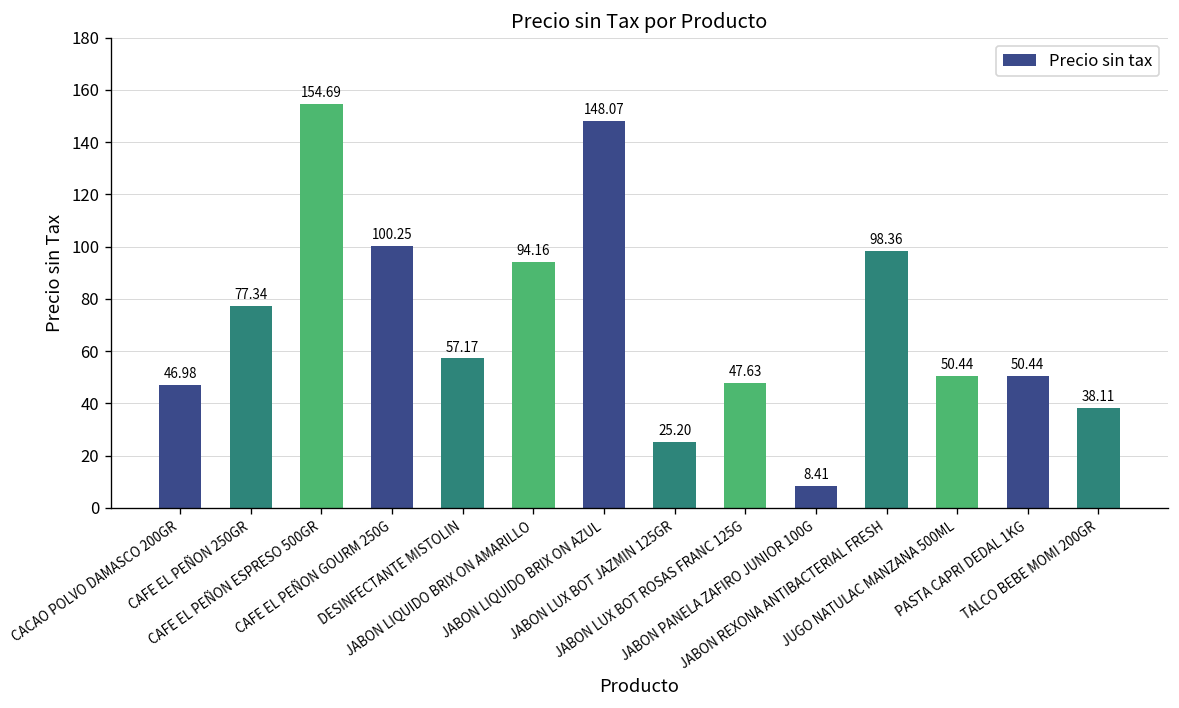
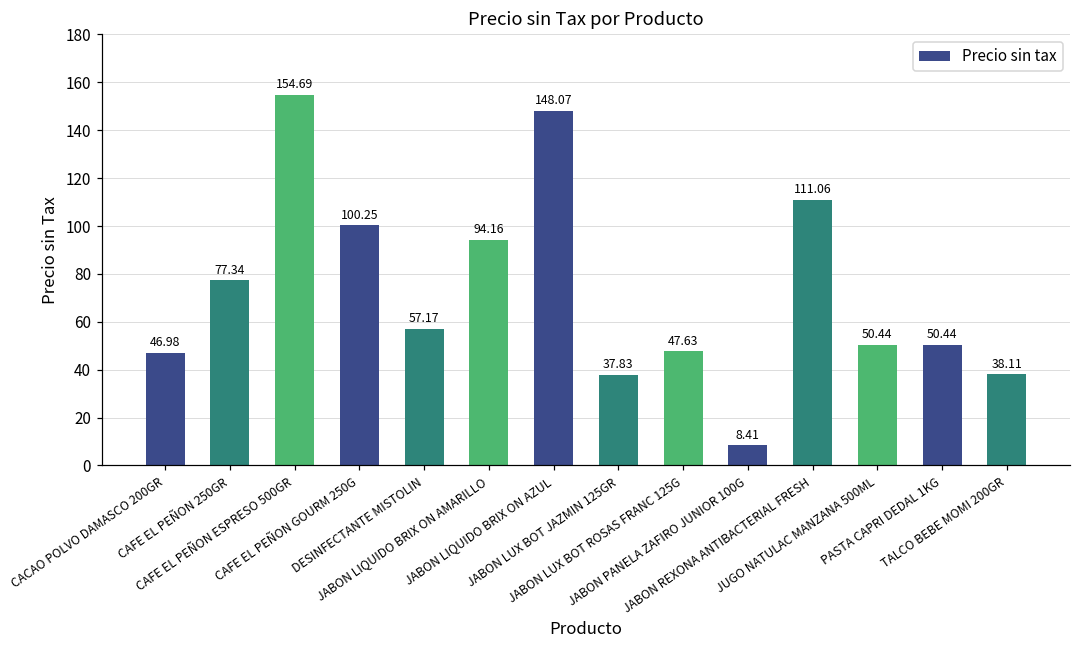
JABON LUX BOT JAZMIN 125GR: 25.20 -> 37.83
JABON REXONA ANTIBACTERIAL FRESH: 98.36 -> 111.06
